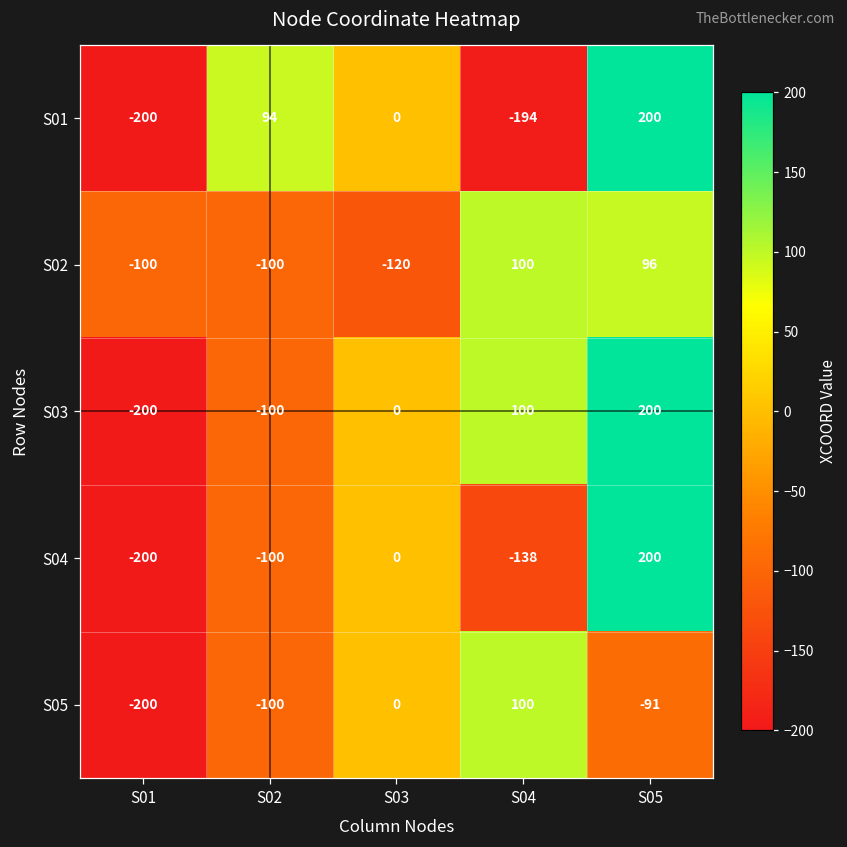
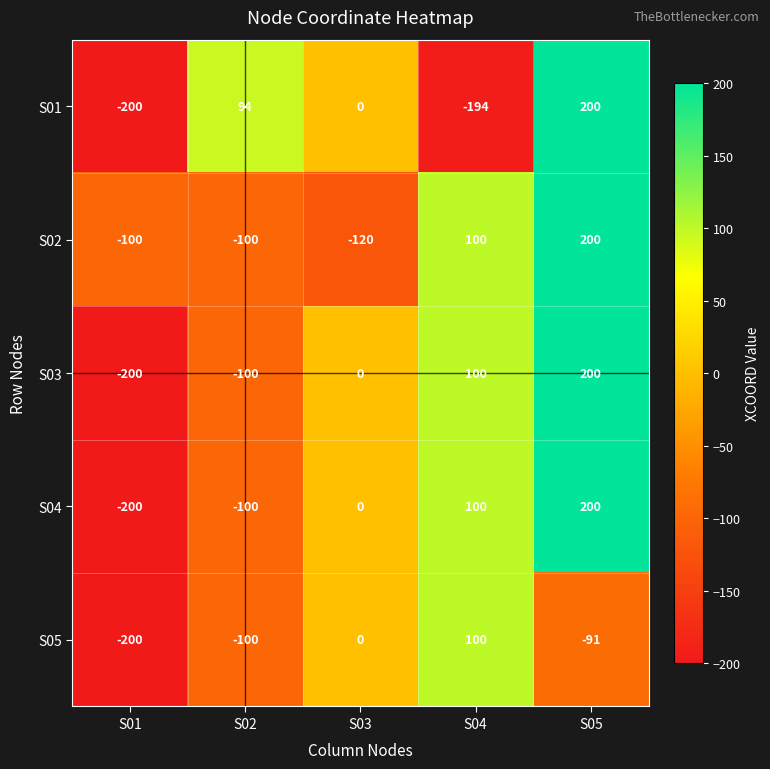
S02, S05: 96 -> 200
S04, S04: -138 -> 100
